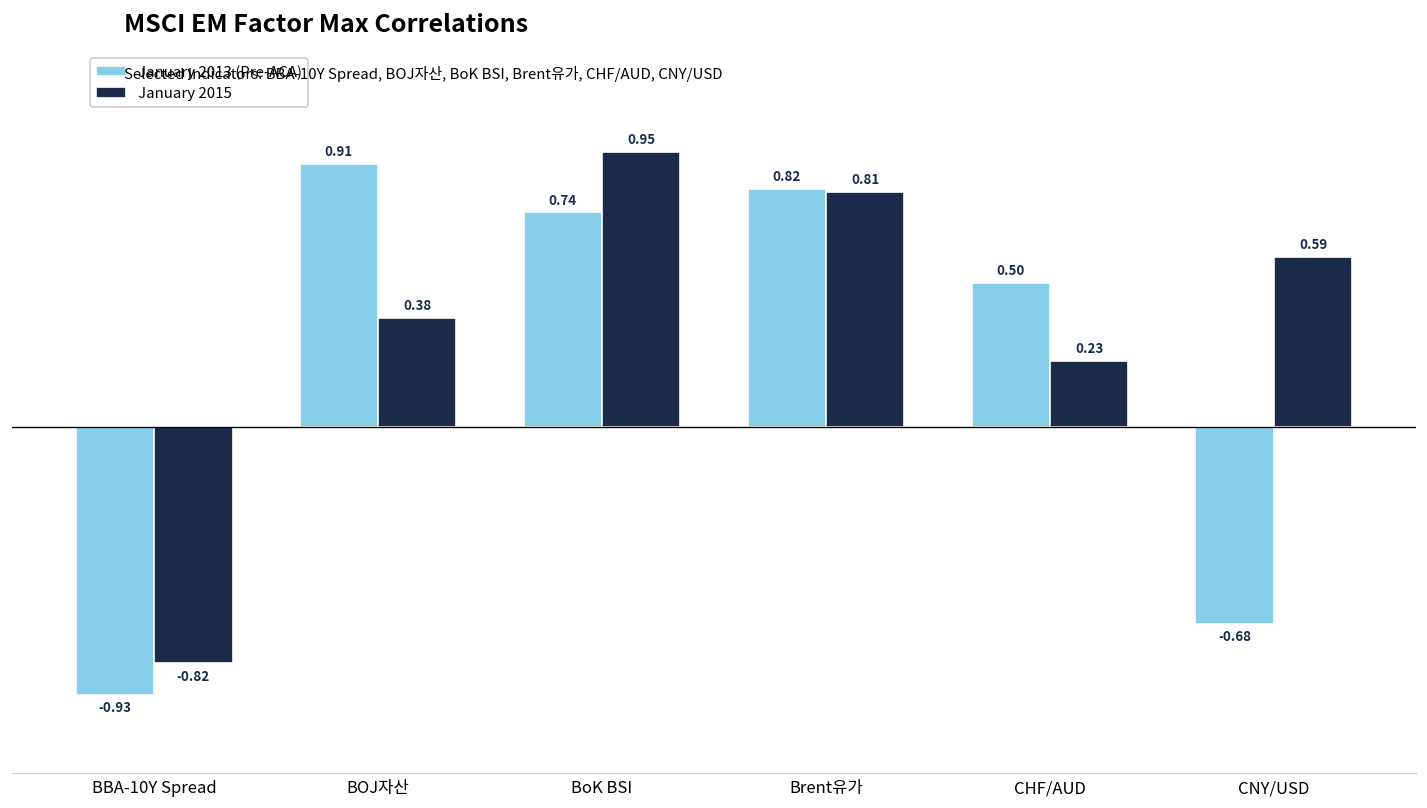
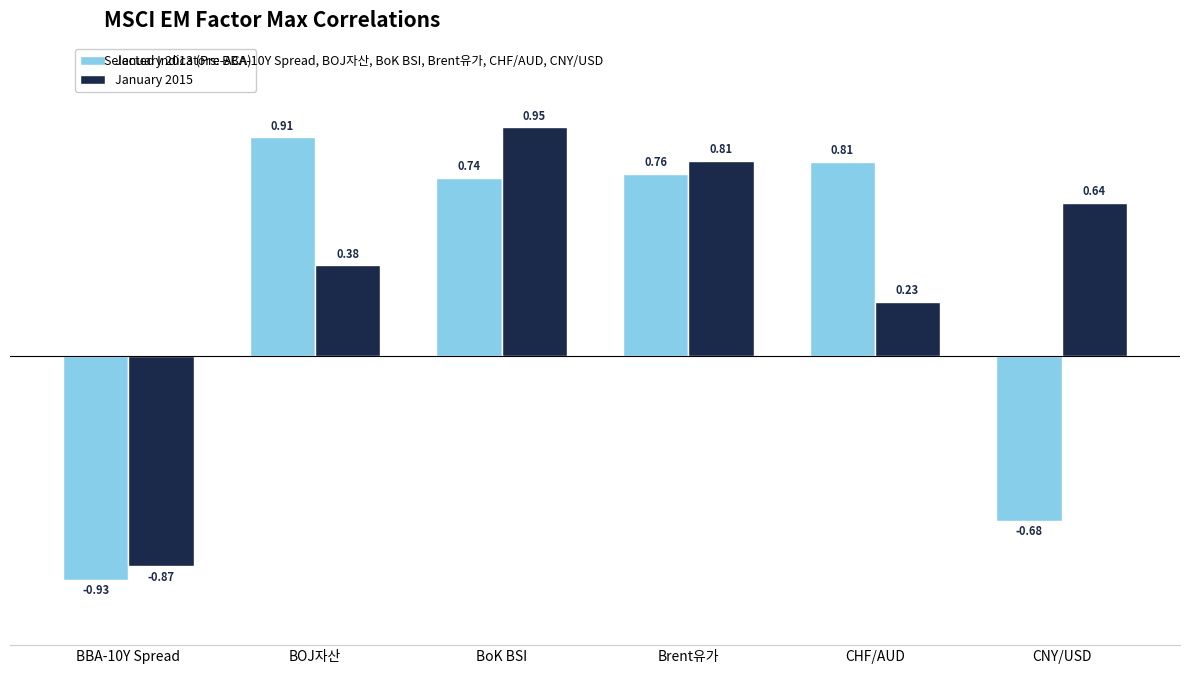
January 2015, BBA-10Y Spread: -0.82 -> -0.87
January 2013 (Pre-ACA), Brent유가: 0.82 -> 0.76
January 2013 (Pre-ACA), CHF/AUD: 0.50 -> 0.81
January 2015, CNY/USD: 0.59 -> 0.64
